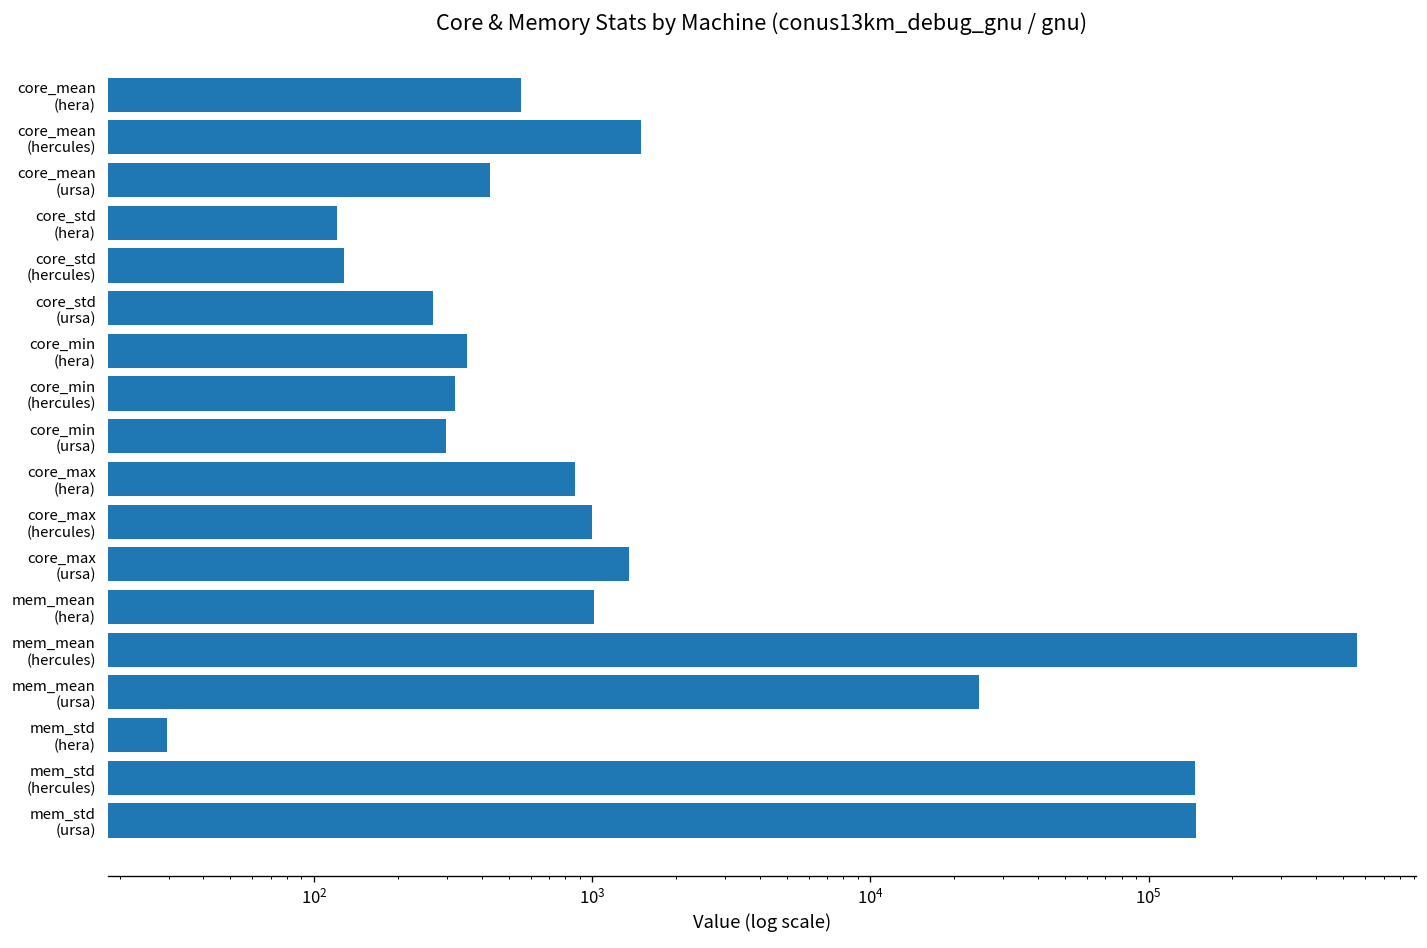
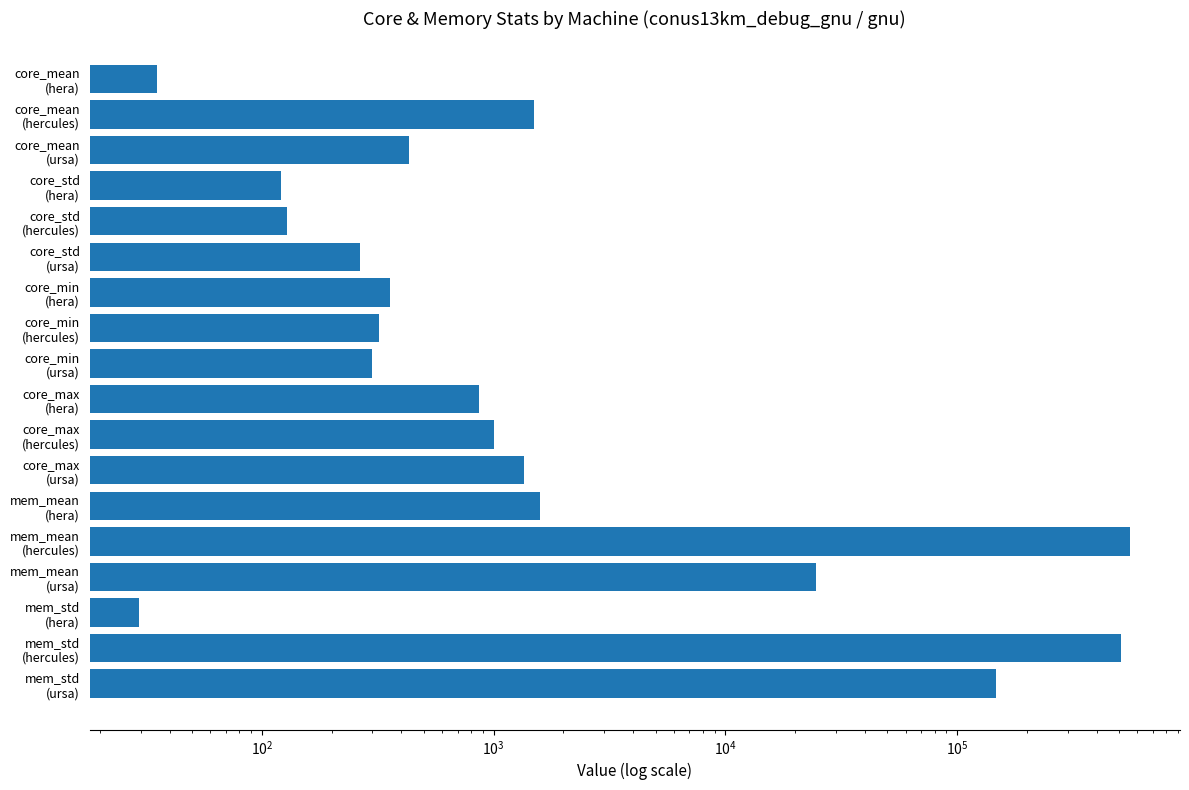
core_mean (hera): 560 -> 35
mem_mean (hera): 1000 -> 1600
mem_std (hercules): 150000 -> 510000
